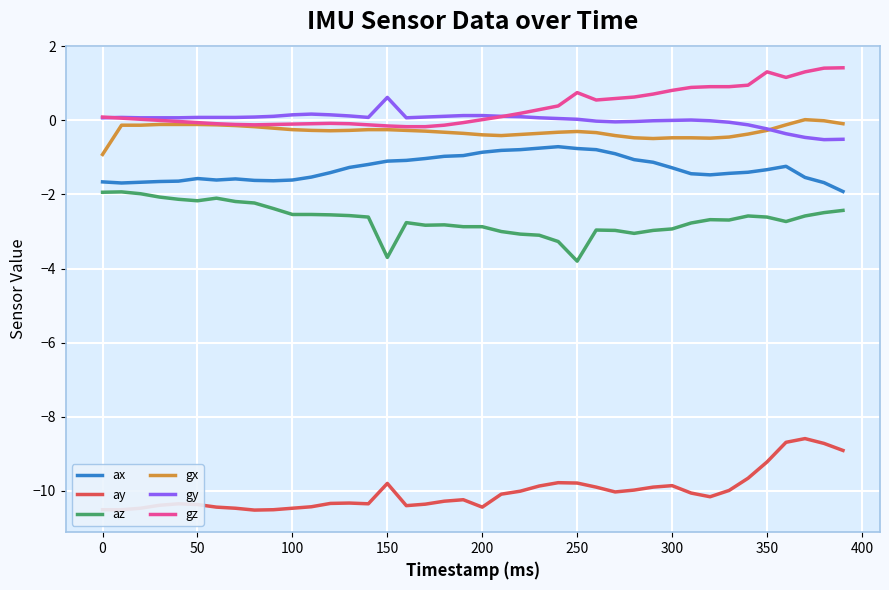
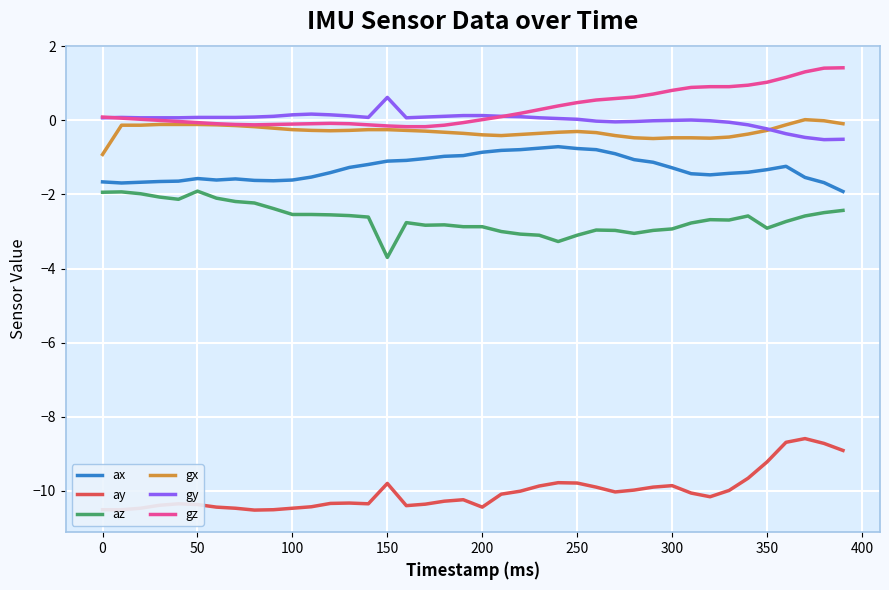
az, 50: -2.2 -> -1.9
az, 250: -3.8 -> -3.1
gz, 250: 0.8 -> 0.5
az, 350: -2.6 -> -2.9
gz, 350: 1.3 -> 1.0
